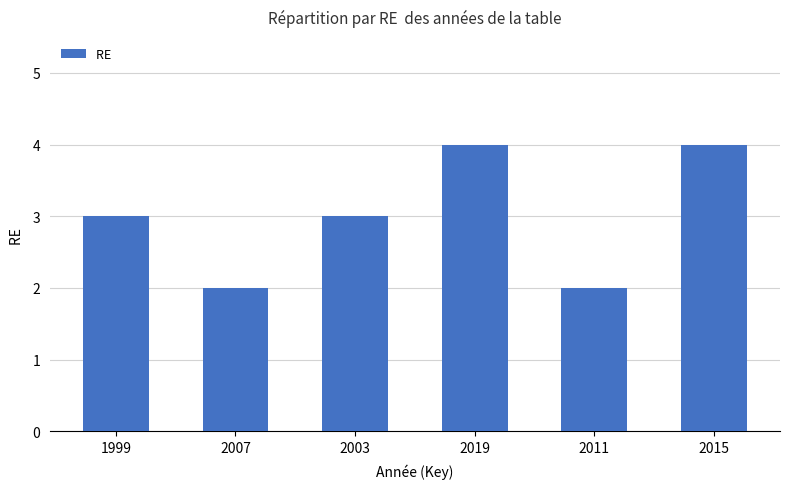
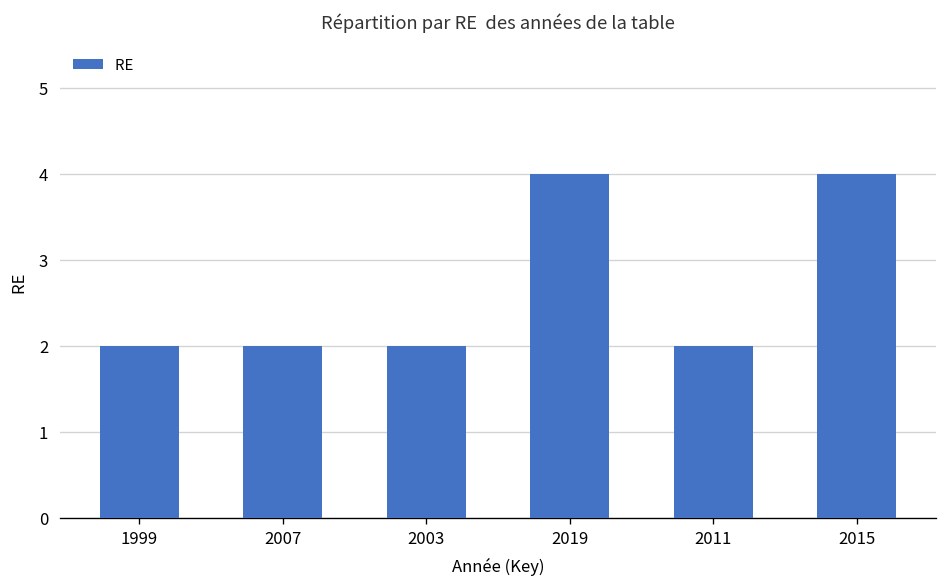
1999: 3 -> 2
2003: 3 -> 2
